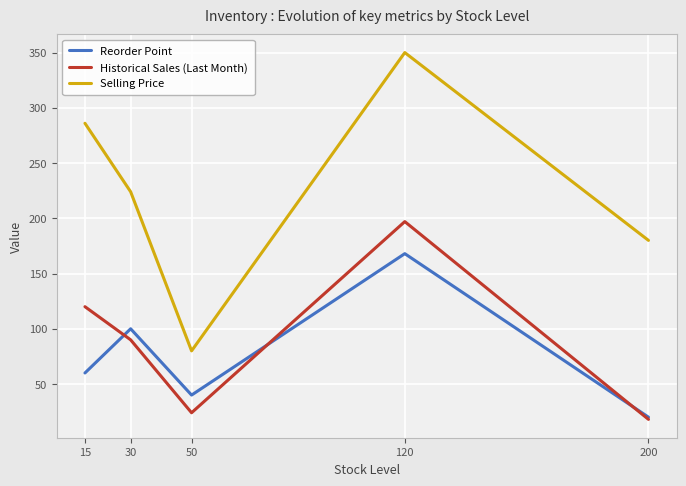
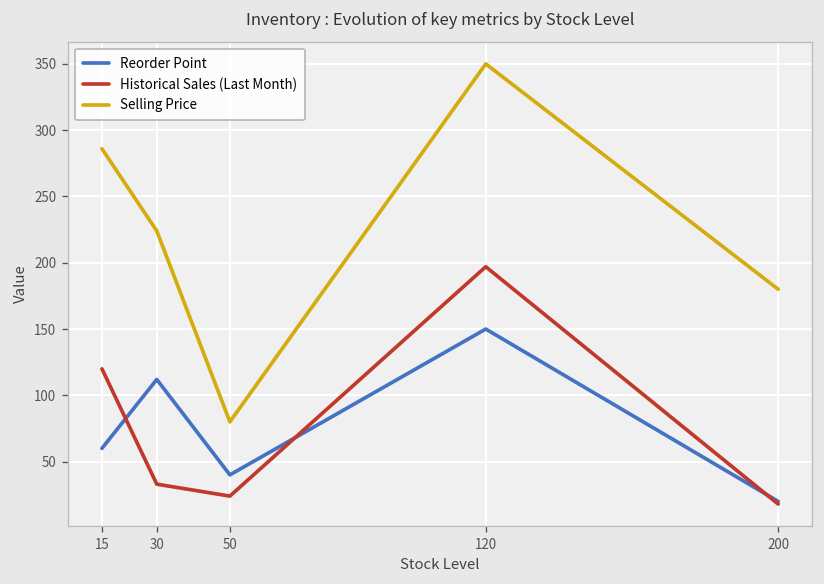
Reorder Point, 30: 100 -> 112
Historical Sales (Last Month), 30: 90 -> 33
Reorder Point, 120: 168 -> 150
